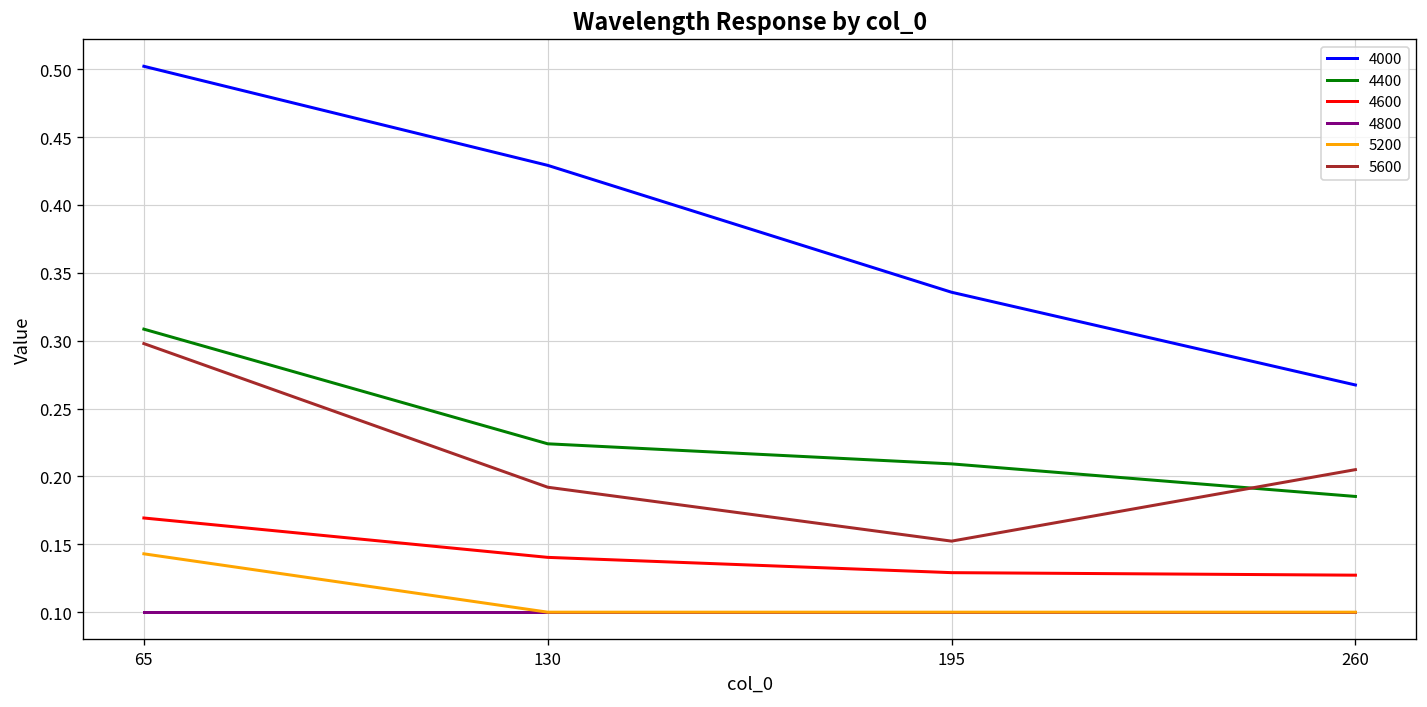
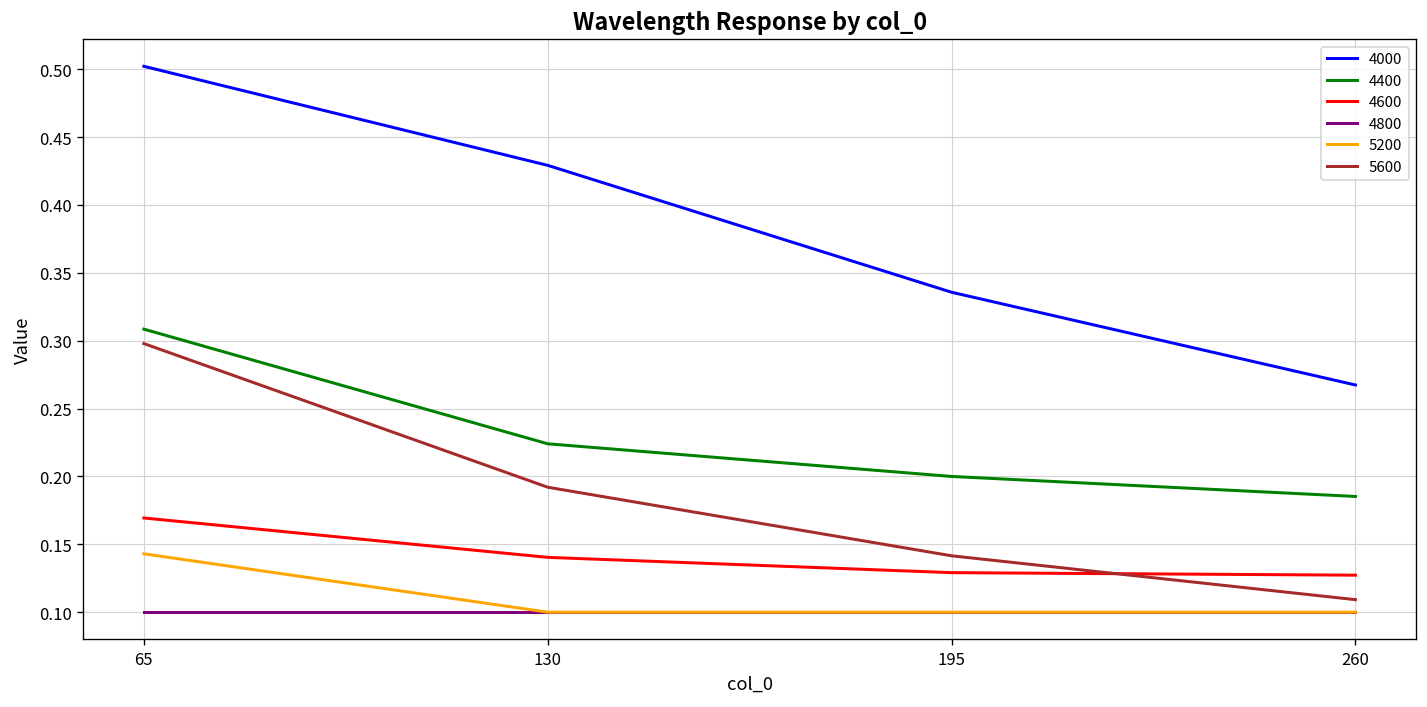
4400, 195: 0.209 -> 0.200
5600, 195: 0.152 -> 0.142
5600, 260: 0.205 -> 0.109
